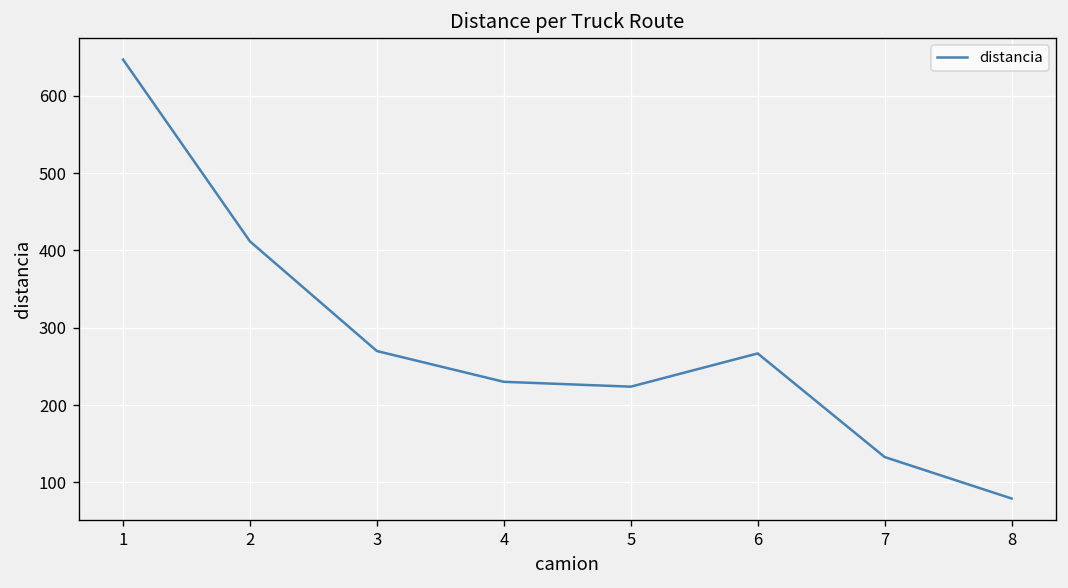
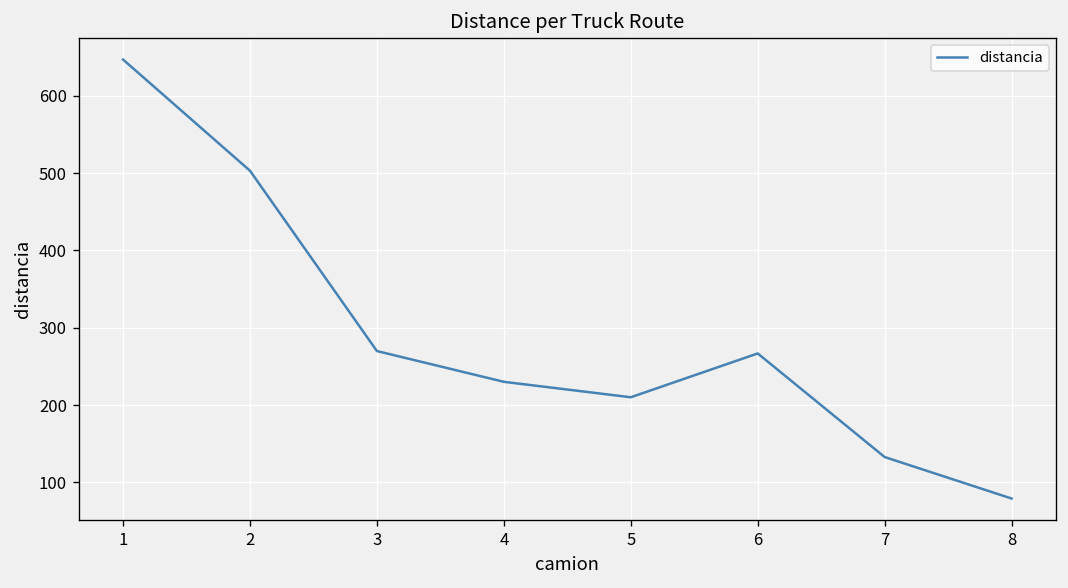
2: 410 -> 500
5: 220 -> 210
